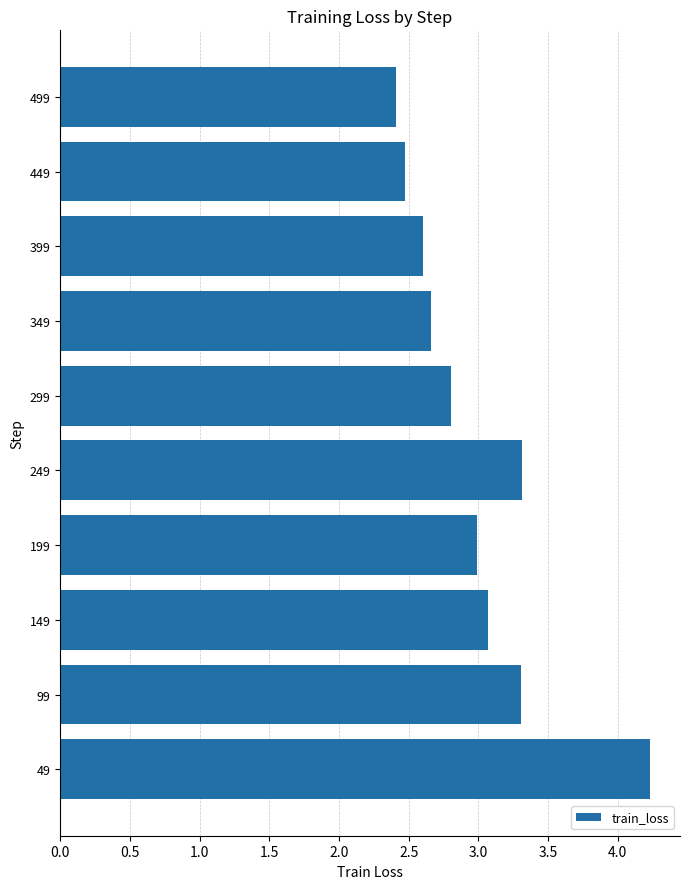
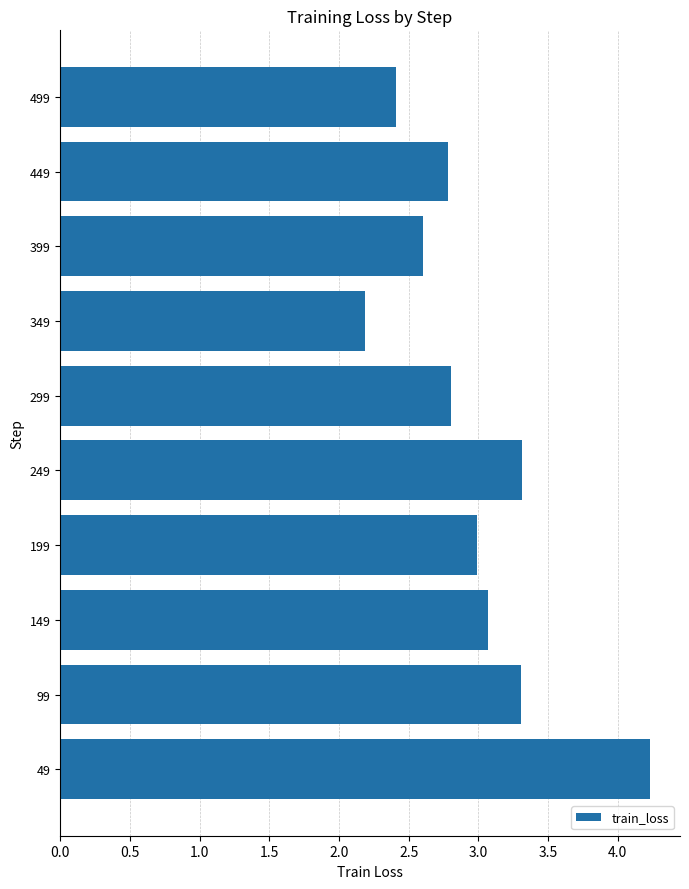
449: 2.47 -> 2.78
349: 2.66 -> 2.19
